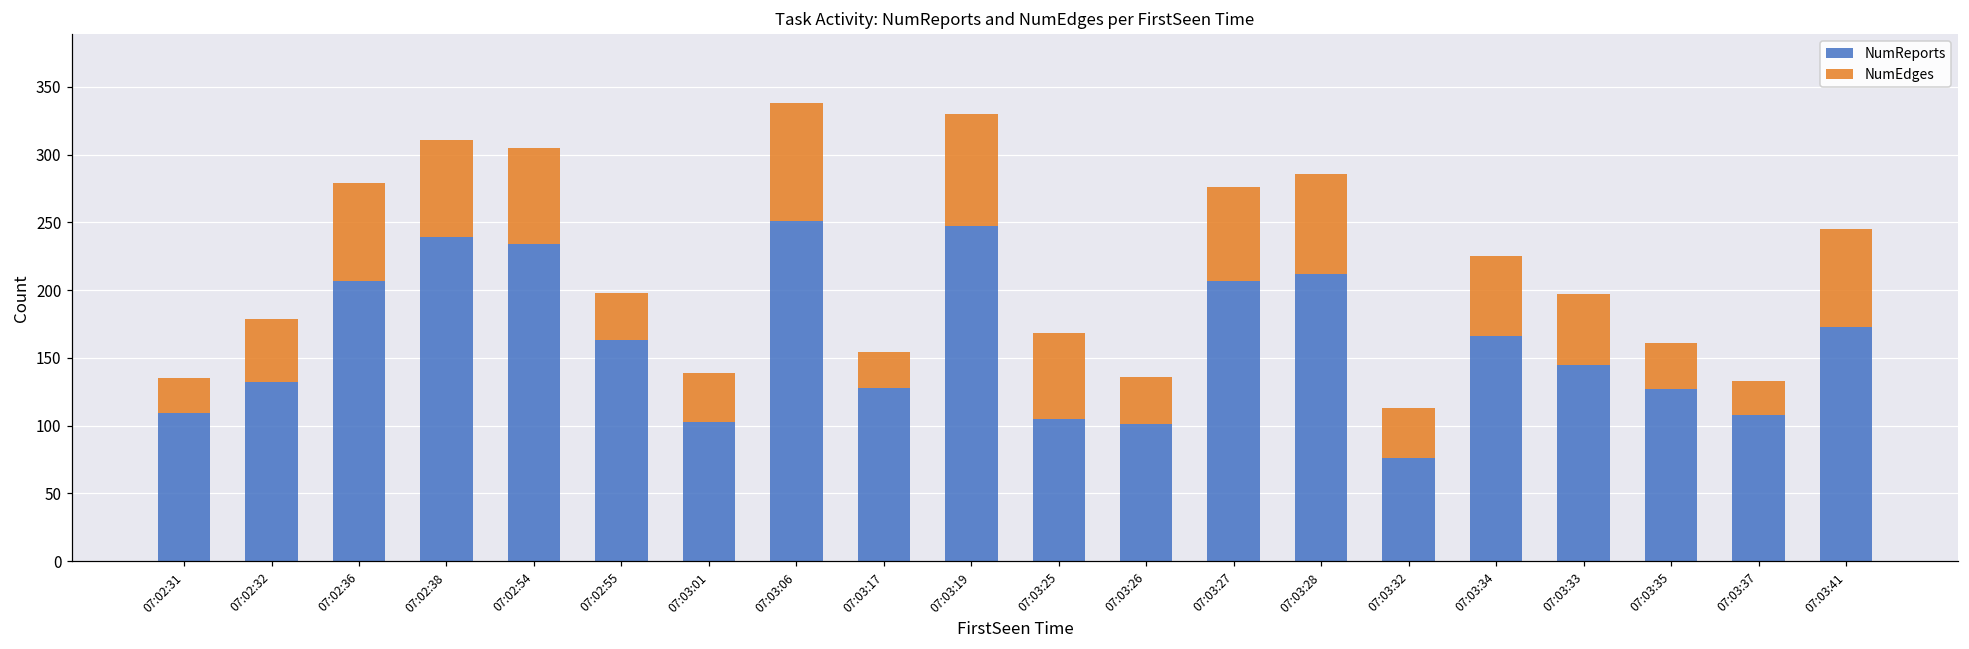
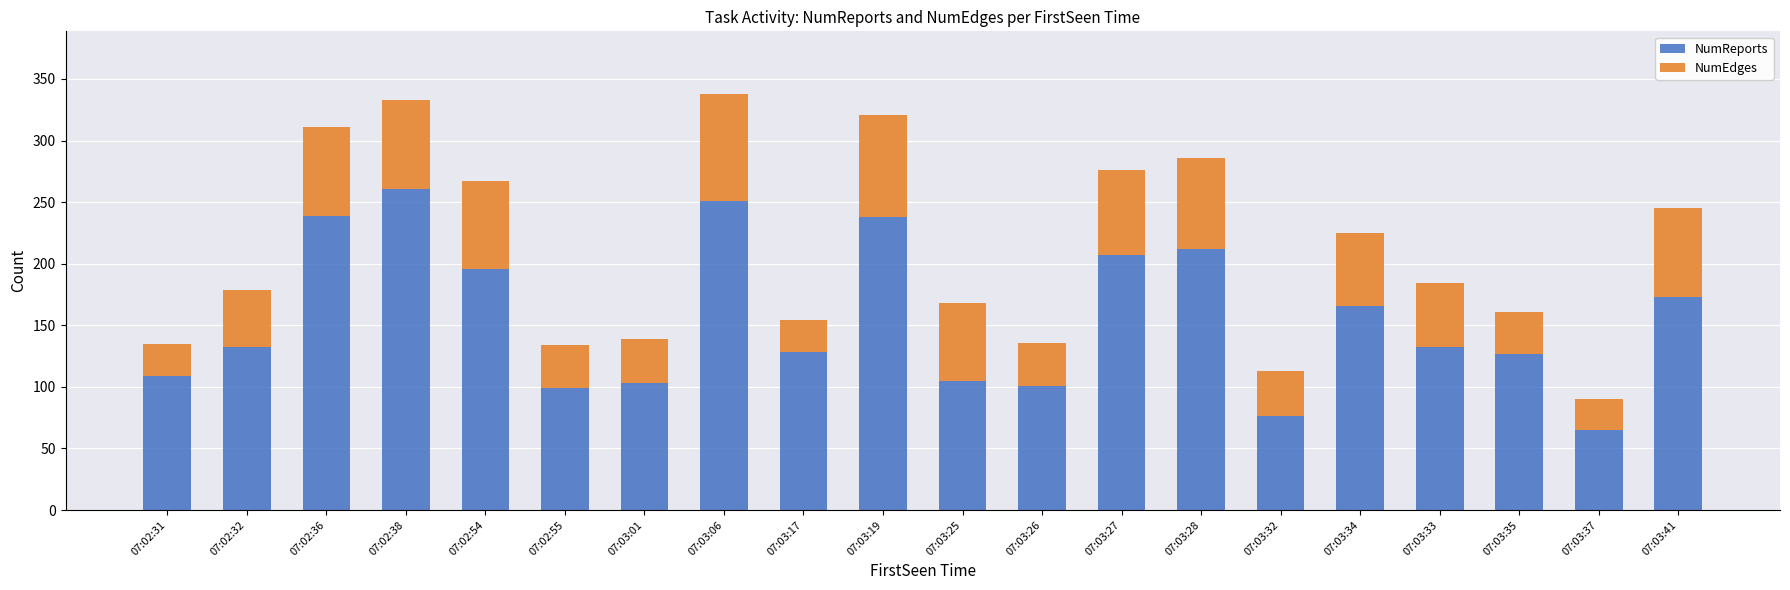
NumReports, 07:02:36: 207 -> 239
NumReports, 07:02:38: 239 -> 261
NumReports, 07:02:54: 234 -> 196
NumReports, 07:02:55: 163 -> 99
NumReports, 07:03:19: 247 -> 238
NumReports, 07:03:33: 145 -> 132
NumReports, 07:03:37: 108 -> 65
